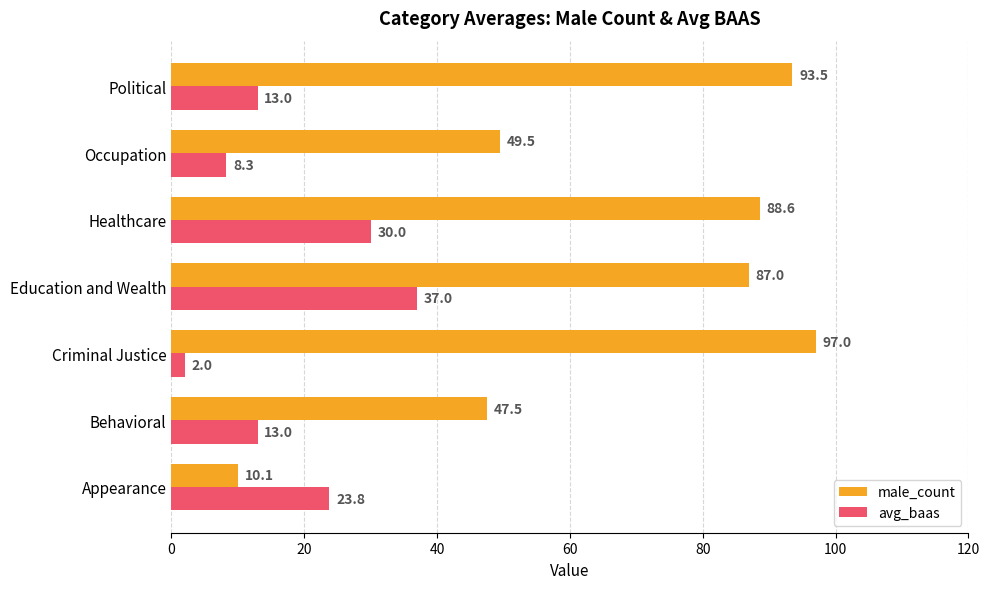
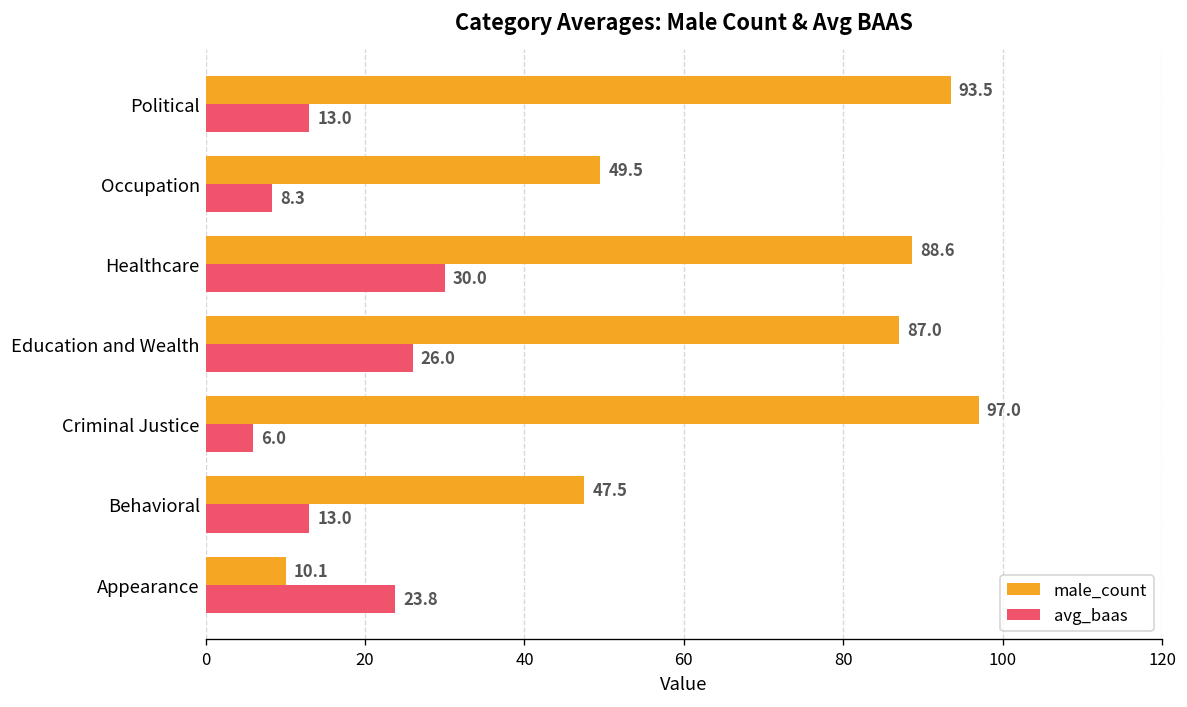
avg_baas, Education and Wealth: 37.0 -> 26.0
avg_baas, Criminal Justice: 2.0 -> 6.0
